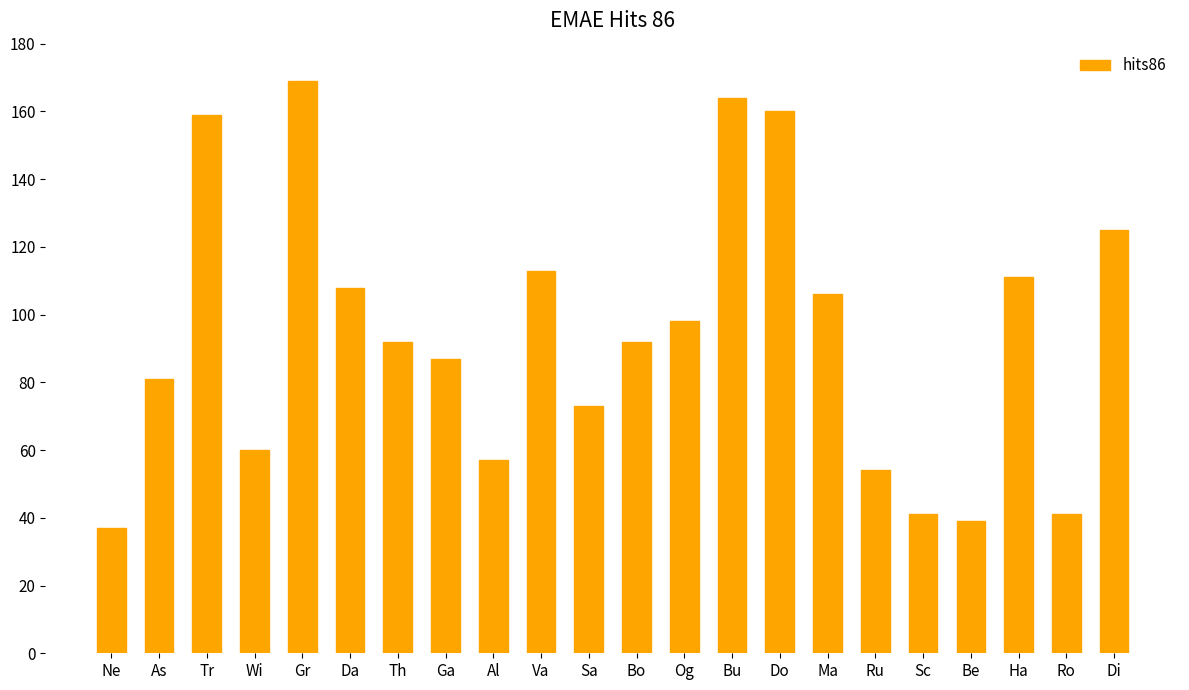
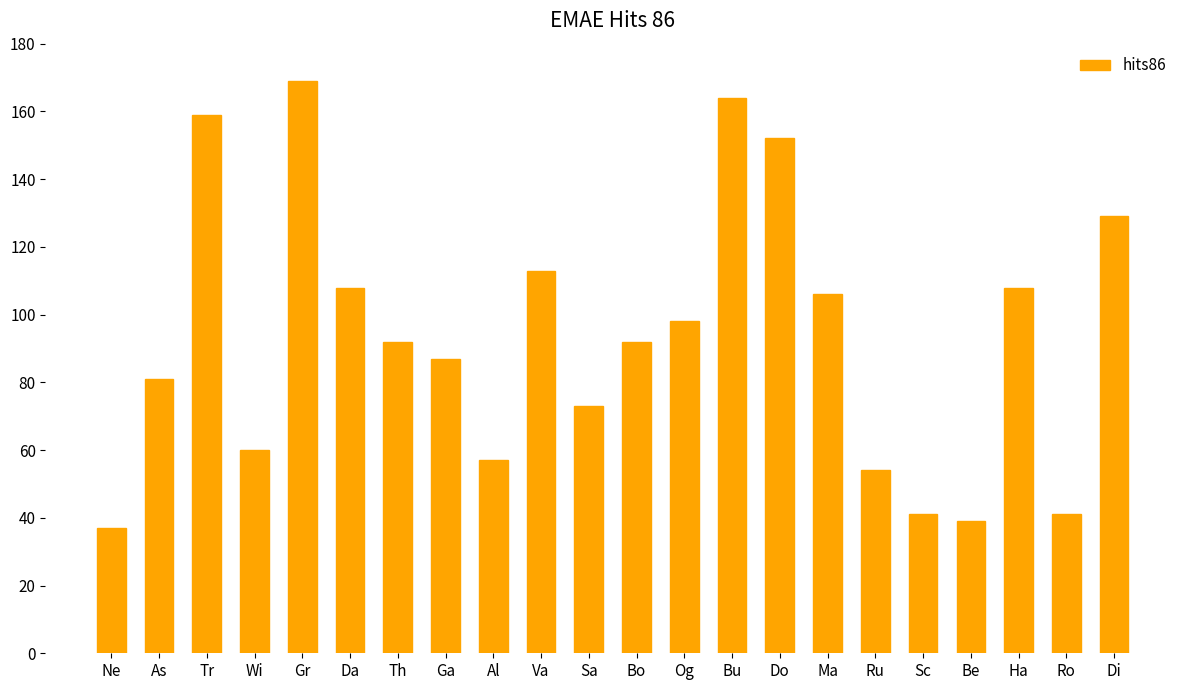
Do: 160 -> 152
Ha: 111 -> 108
Di: 125 -> 129
